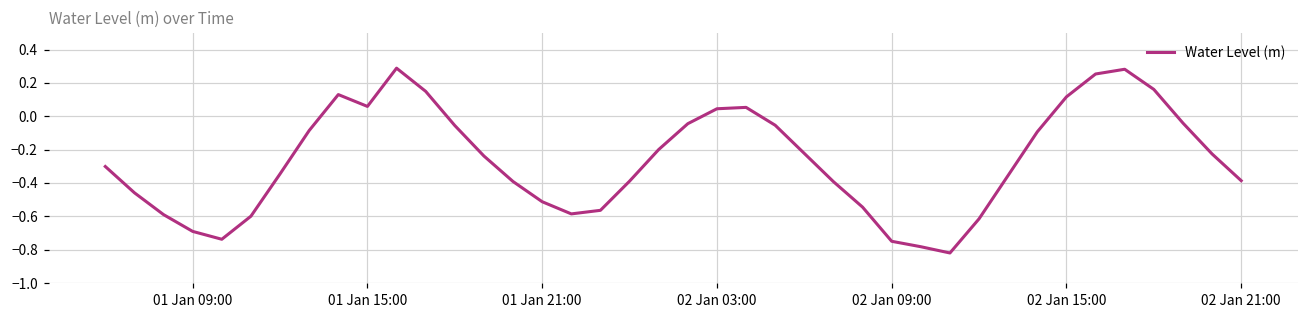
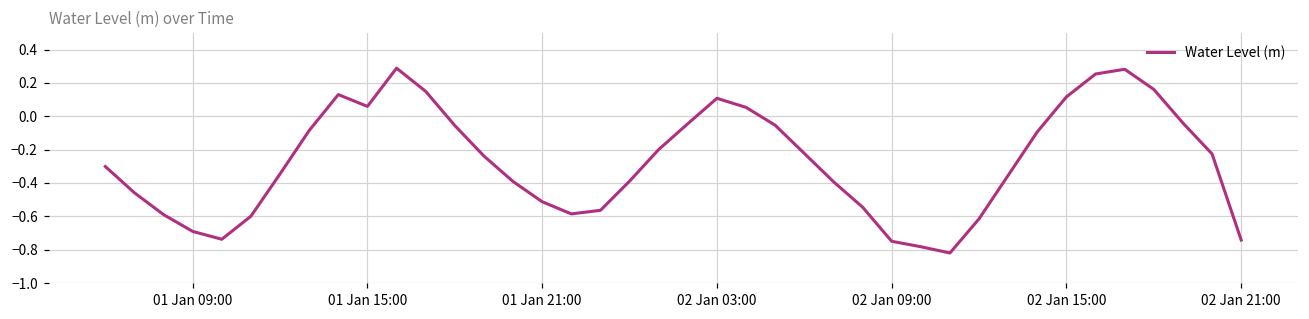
02 Jan 03:00: 0.04 -> 0.11
02 Jan 21:00: -0.39 -> -0.74
